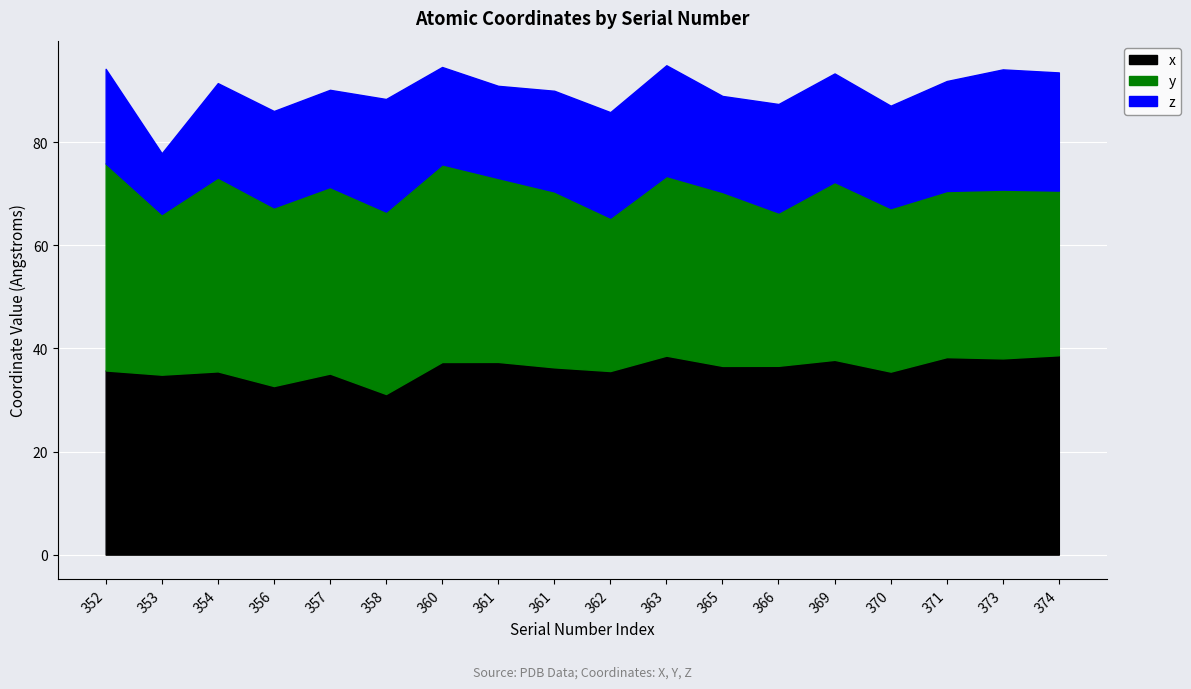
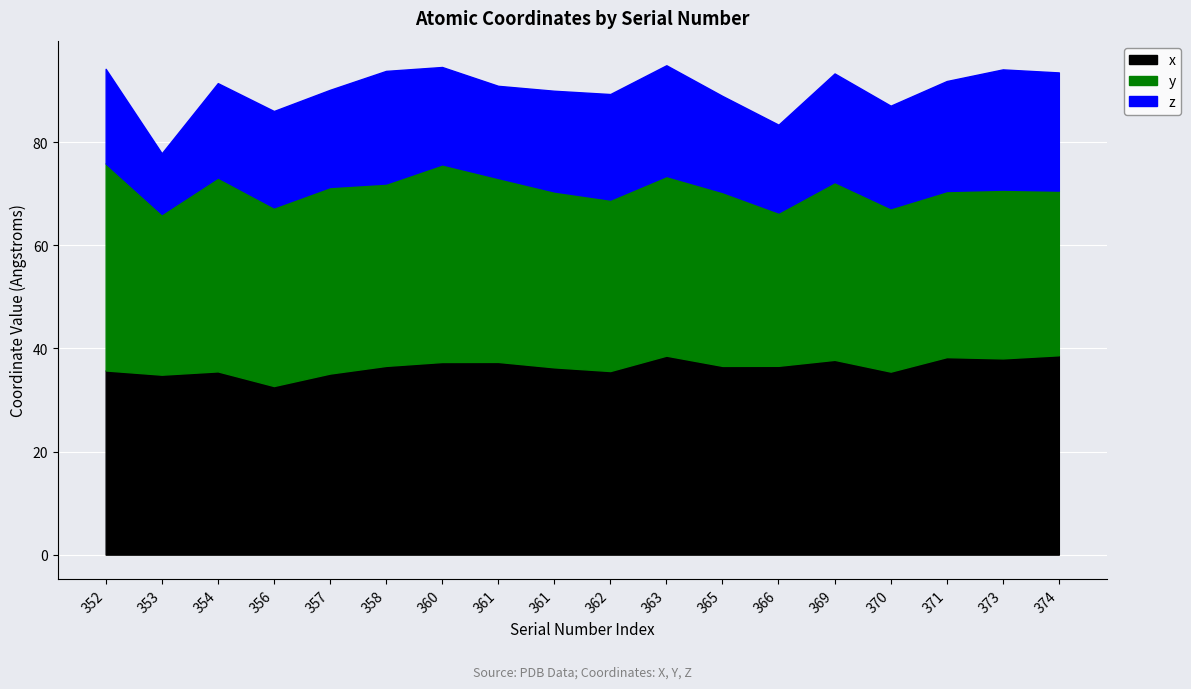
x, 358: 31 -> 37
y, 362: 30 -> 33
z, 366: 21 -> 17
